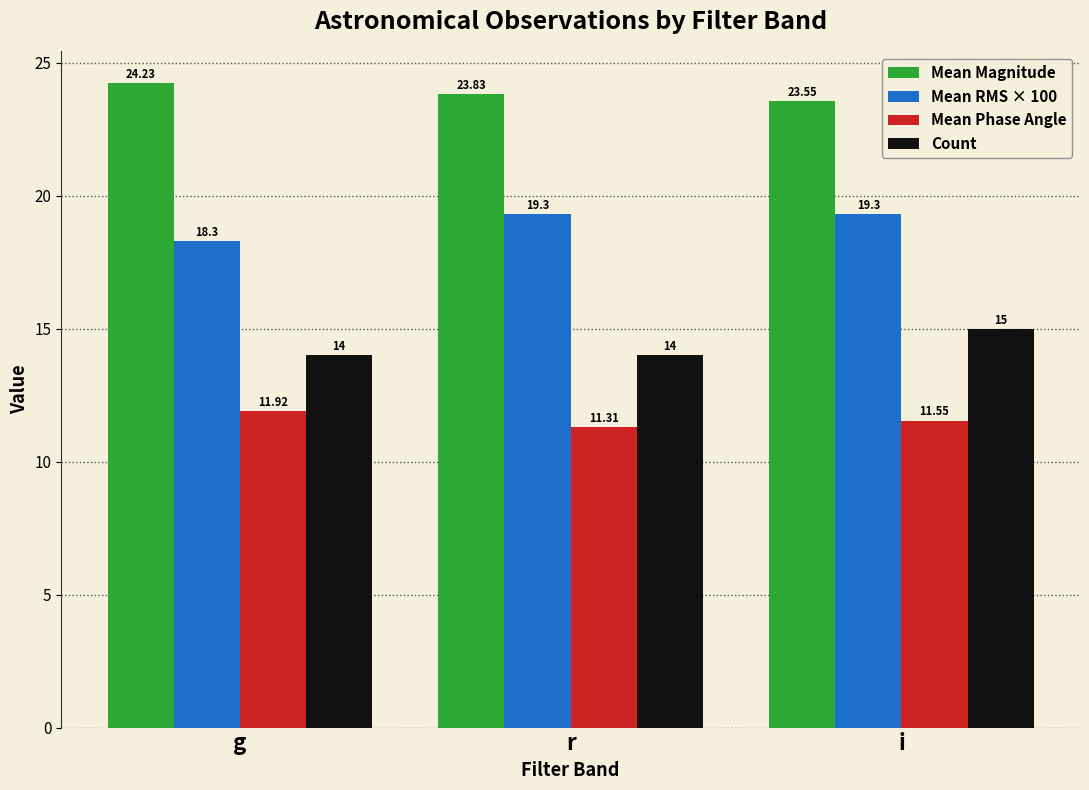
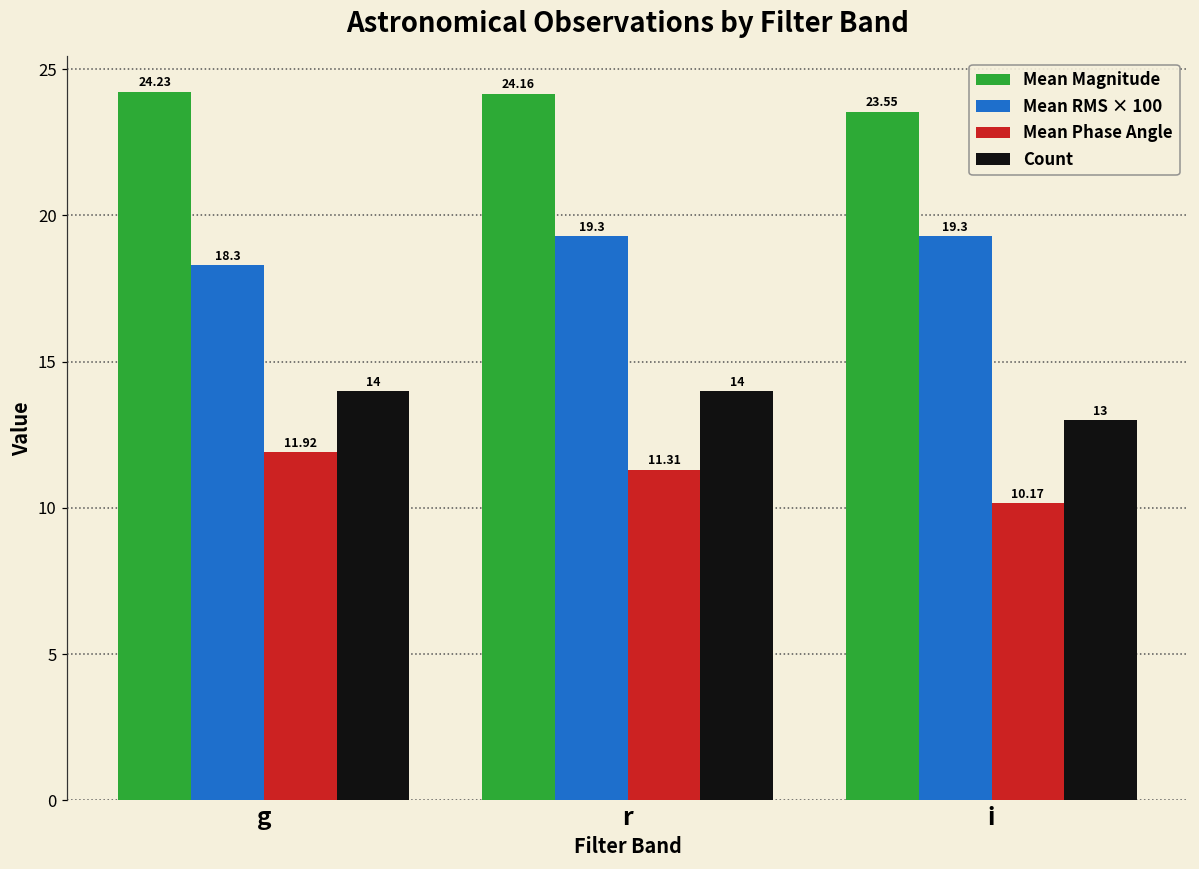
Mean Magnitude, r: 23.83 -> 24.16
Mean Phase Angle, i: 11.55 -> 10.17
Count, i: 15 -> 13
